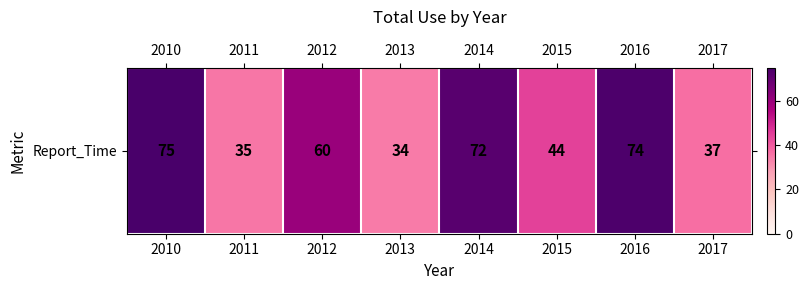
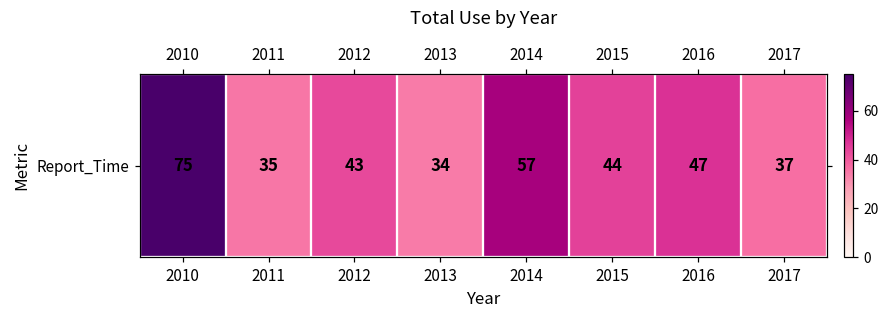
Report_Time, 2012: 60 -> 43
Report_Time, 2014: 72 -> 57
Report_Time, 2016: 74 -> 47
